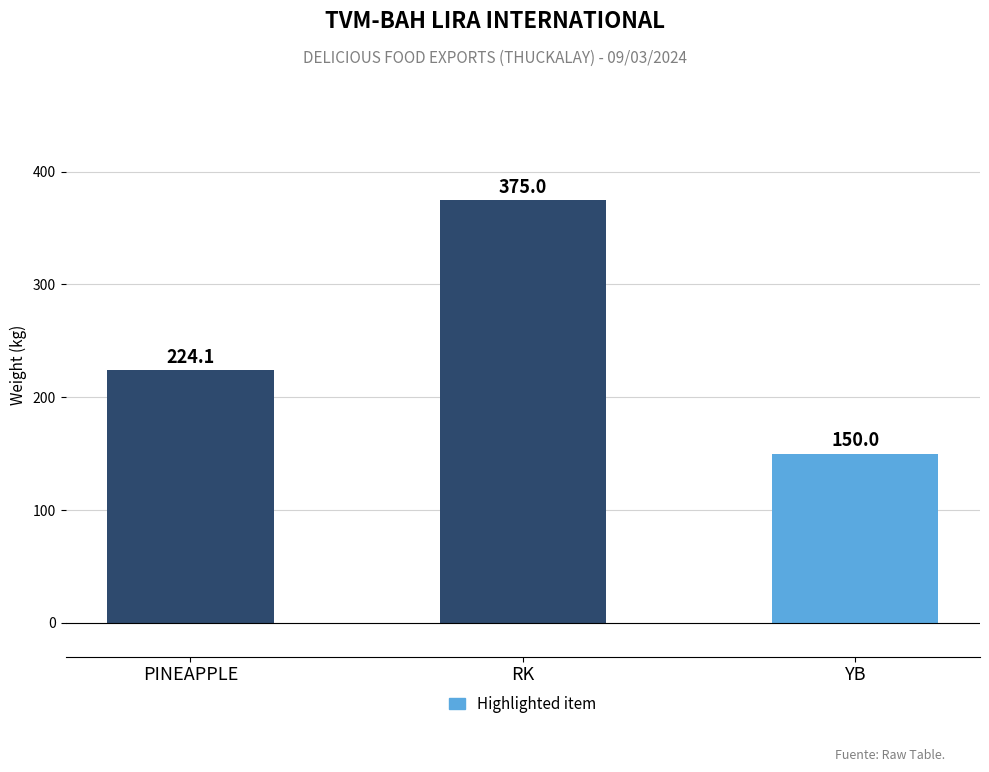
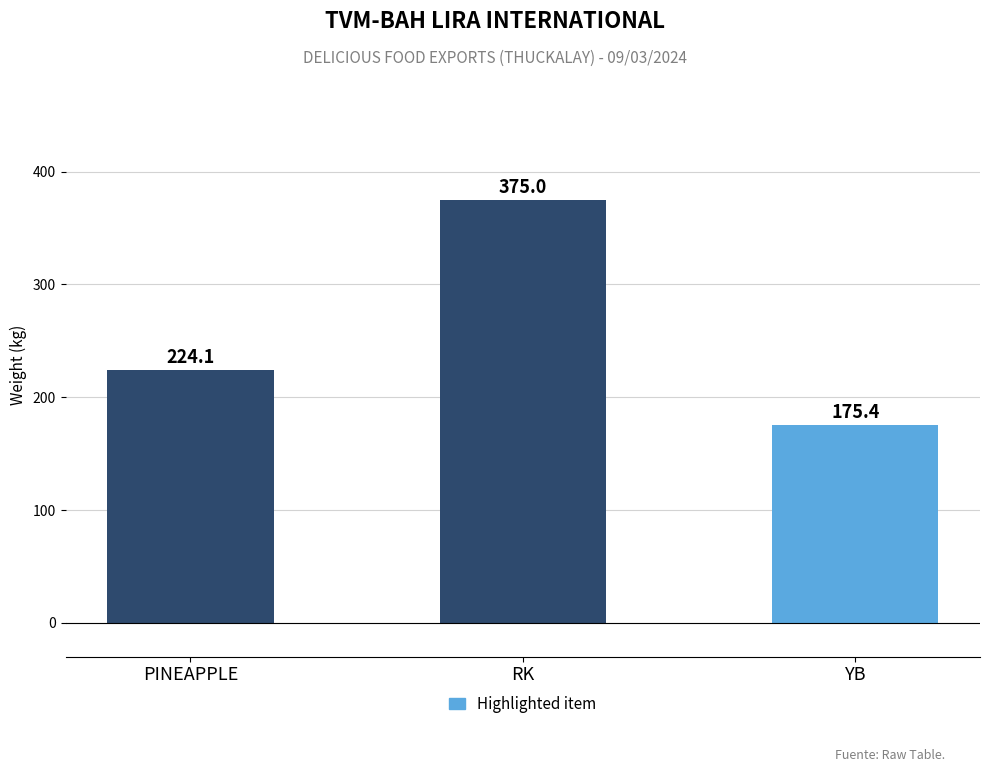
YB: 150.0 -> 175.4
